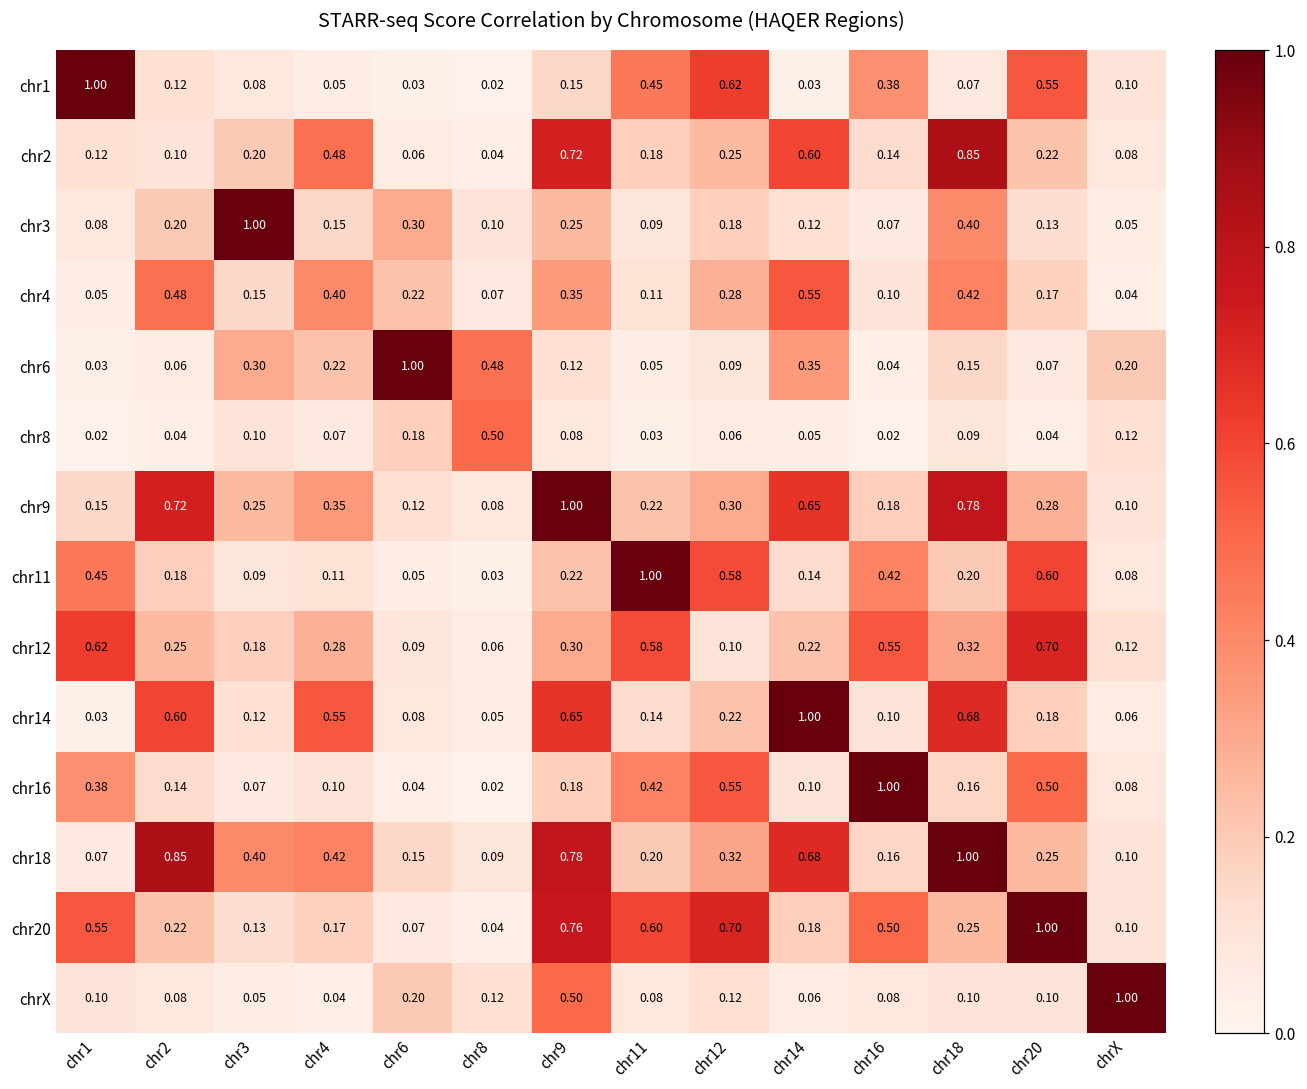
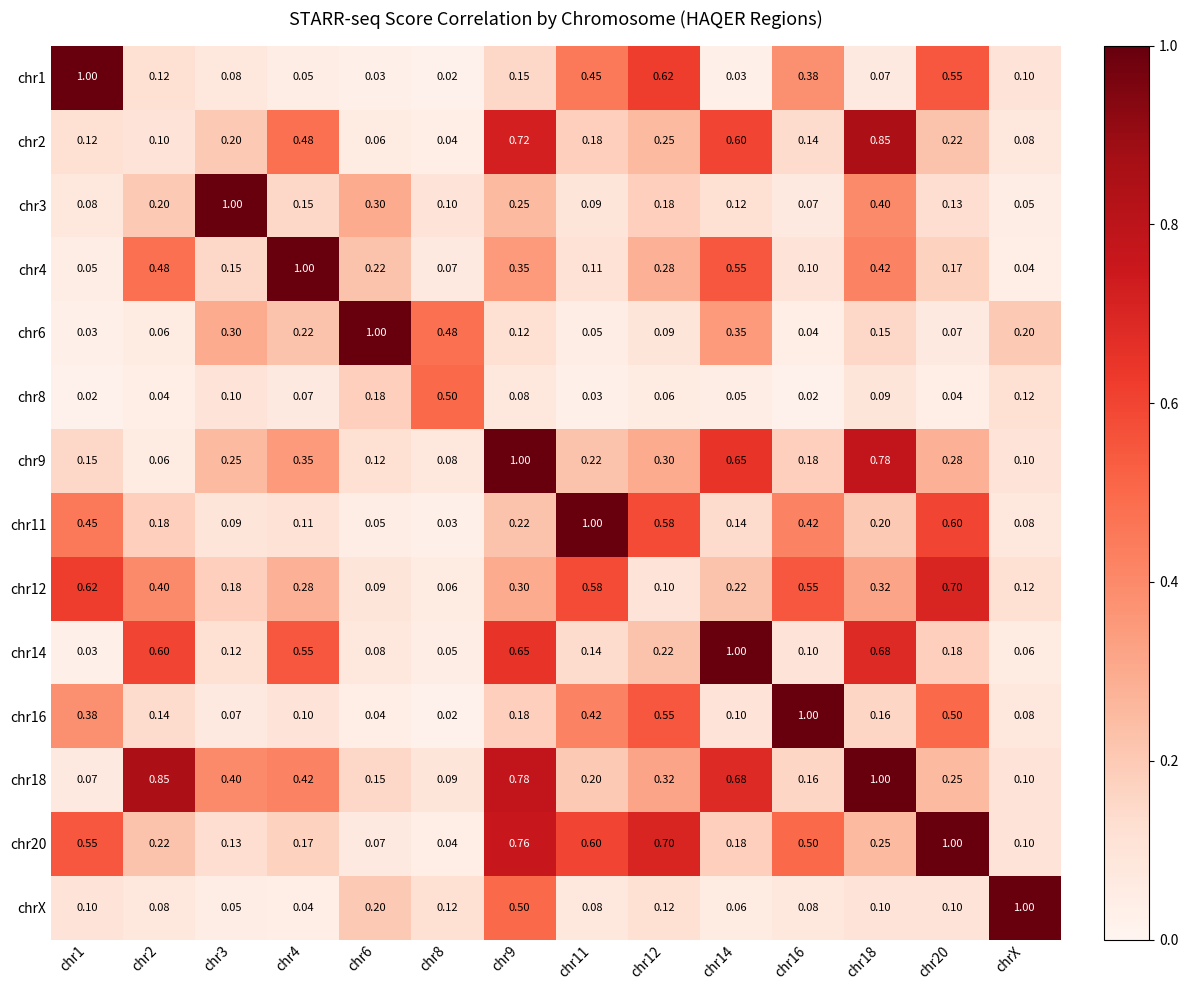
chr4, chr4: 0.40 -> 1.00
chr9, chr2: 0.72 -> 0.06
chr12, chr2: 0.25 -> 0.40
